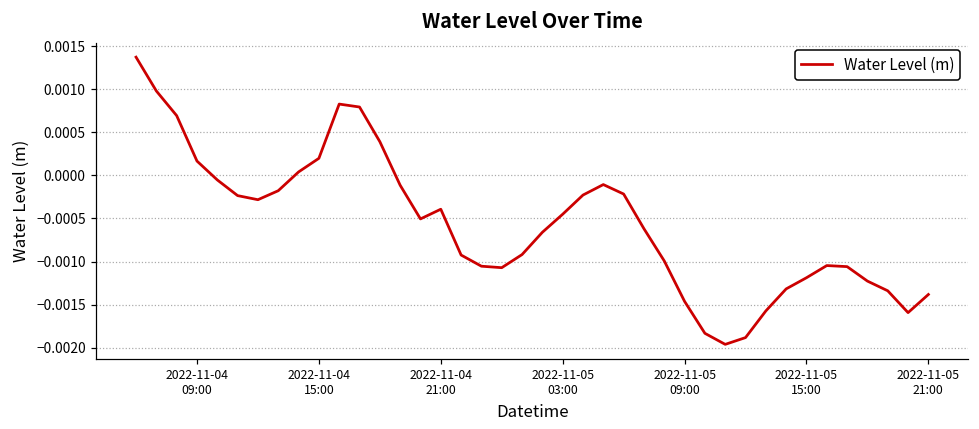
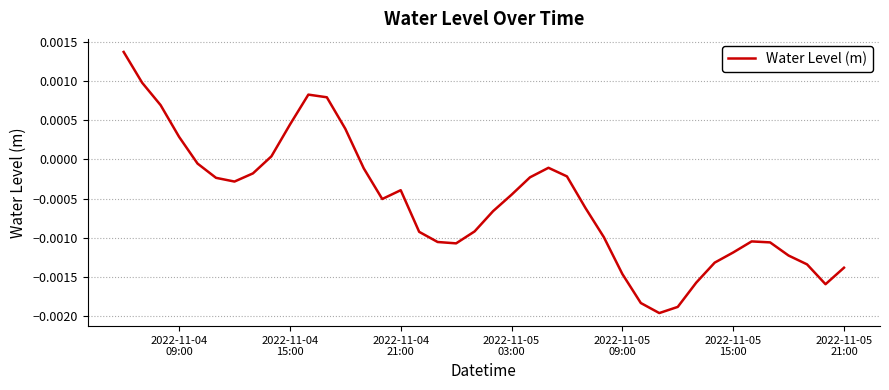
2022-11-04 09:00: 0.0002 -> 0.0003
2022-11-04 15:00: 0.0002 -> 0.0004
